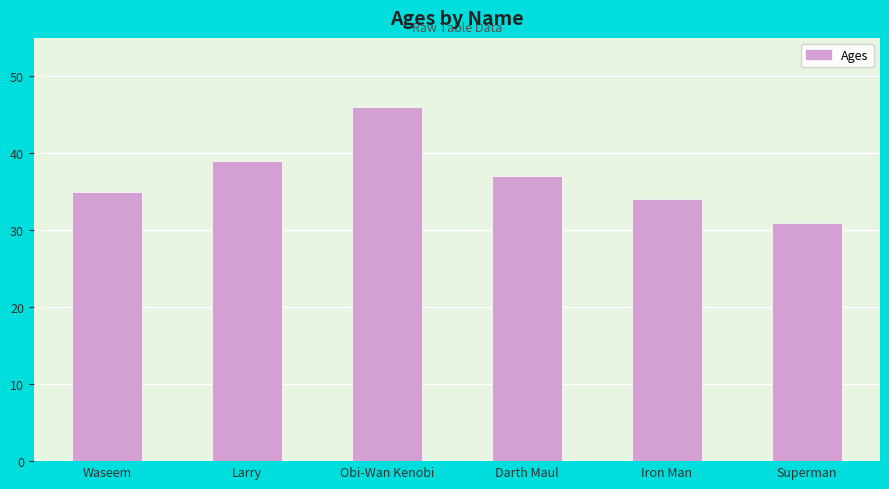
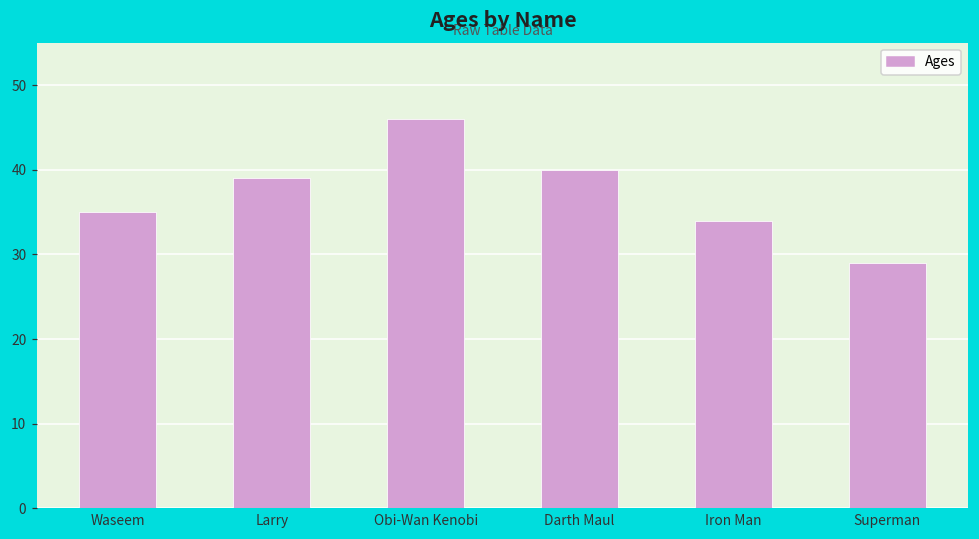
Darth Maul: 37 -> 40
Superman: 31 -> 29
